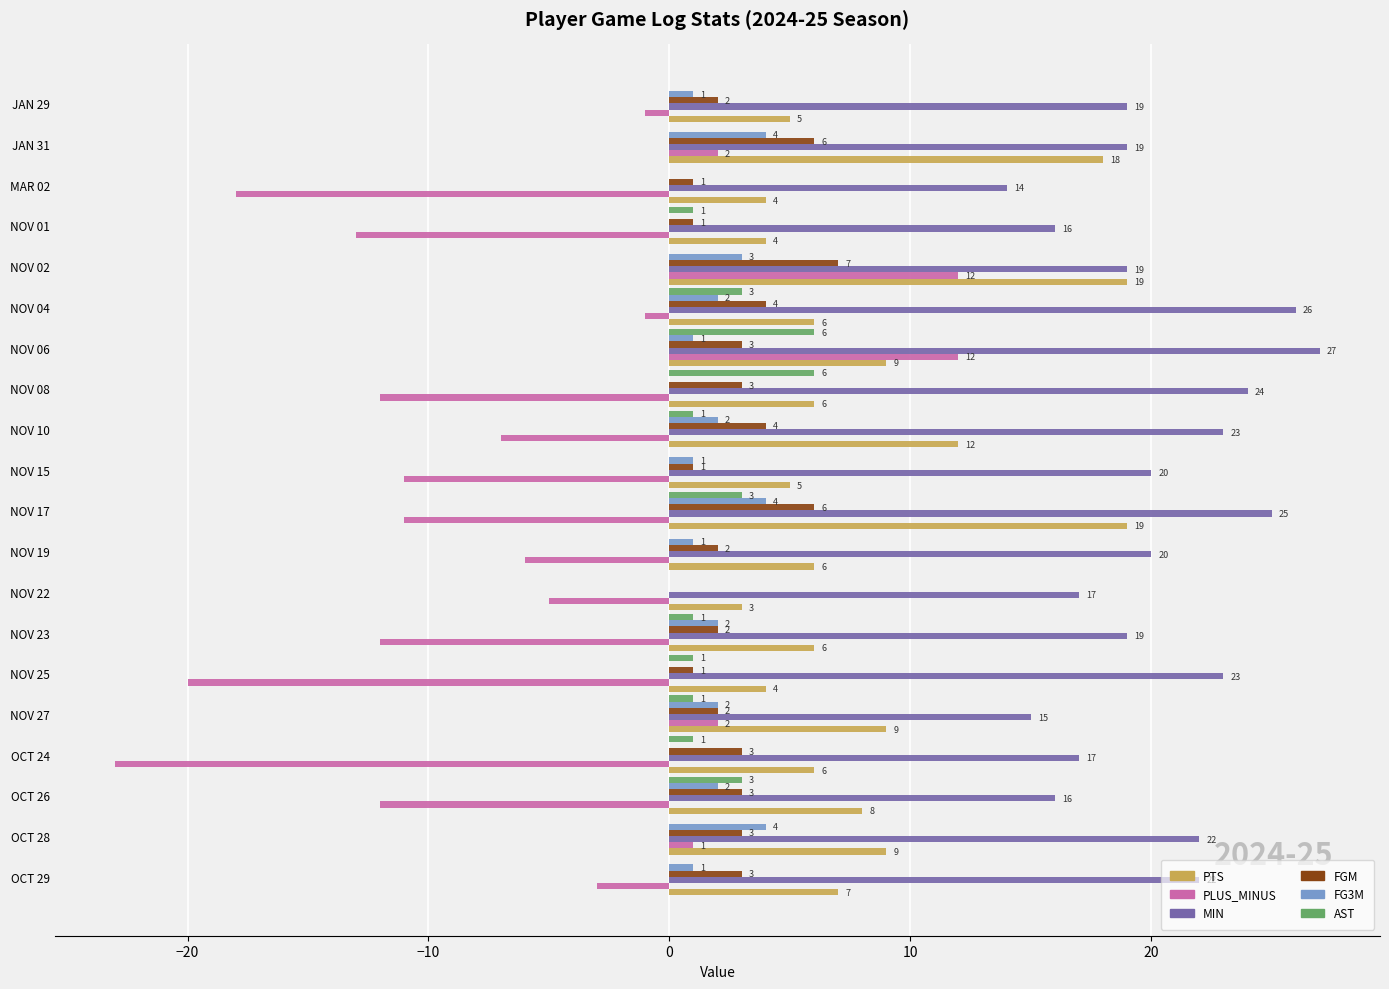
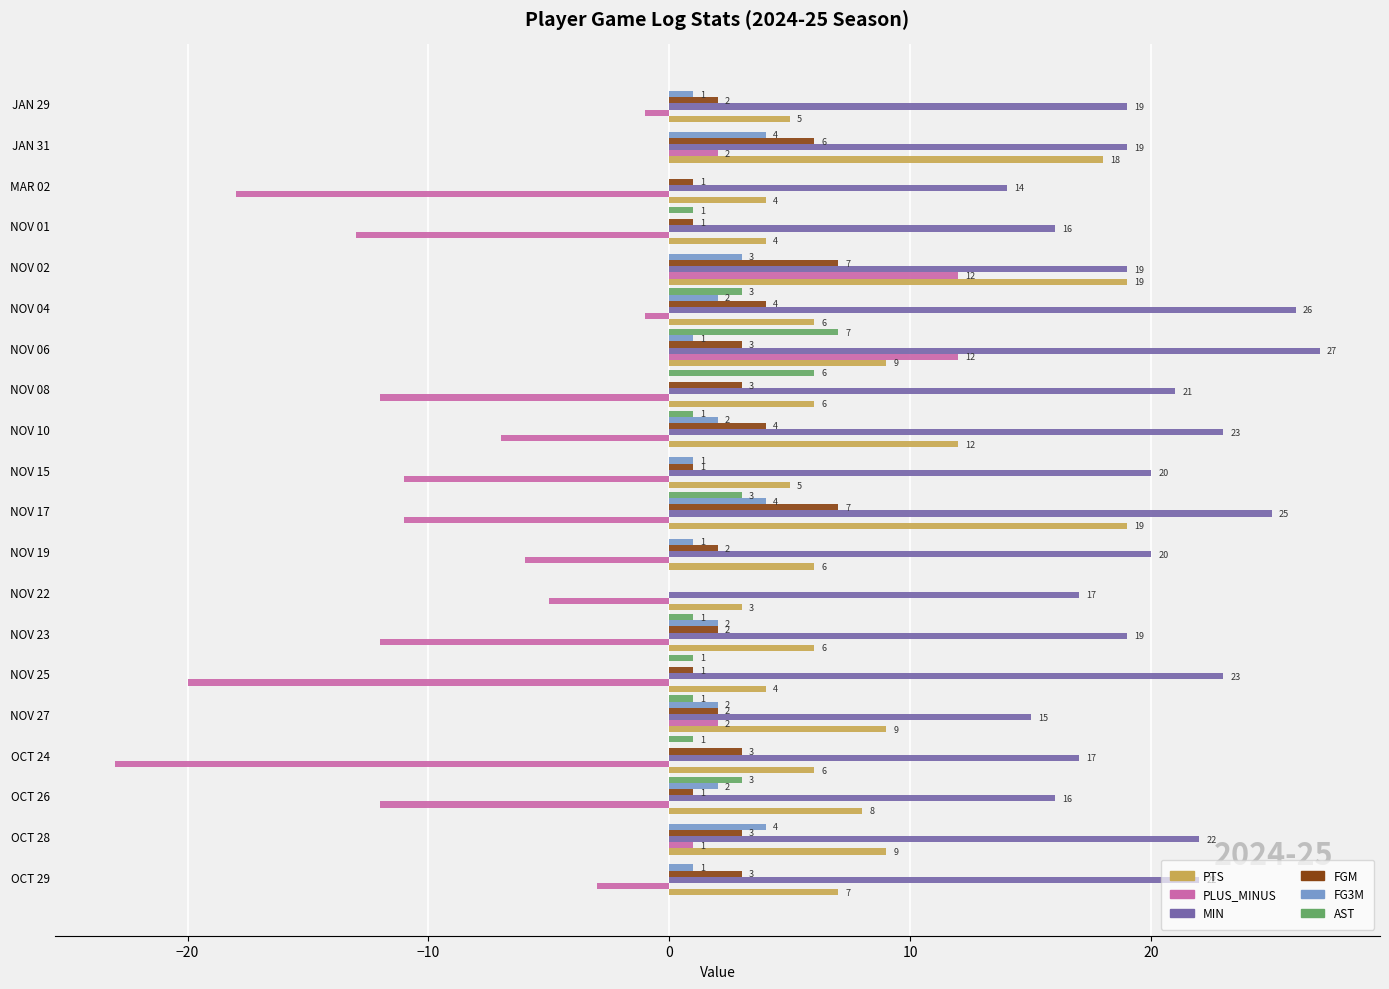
AST, NOV 06: 6 -> 7
MIN, NOV 08: 24 -> 21
FGM, NOV 17: 6 -> 7
FGM, OCT 26: 3 -> 1
